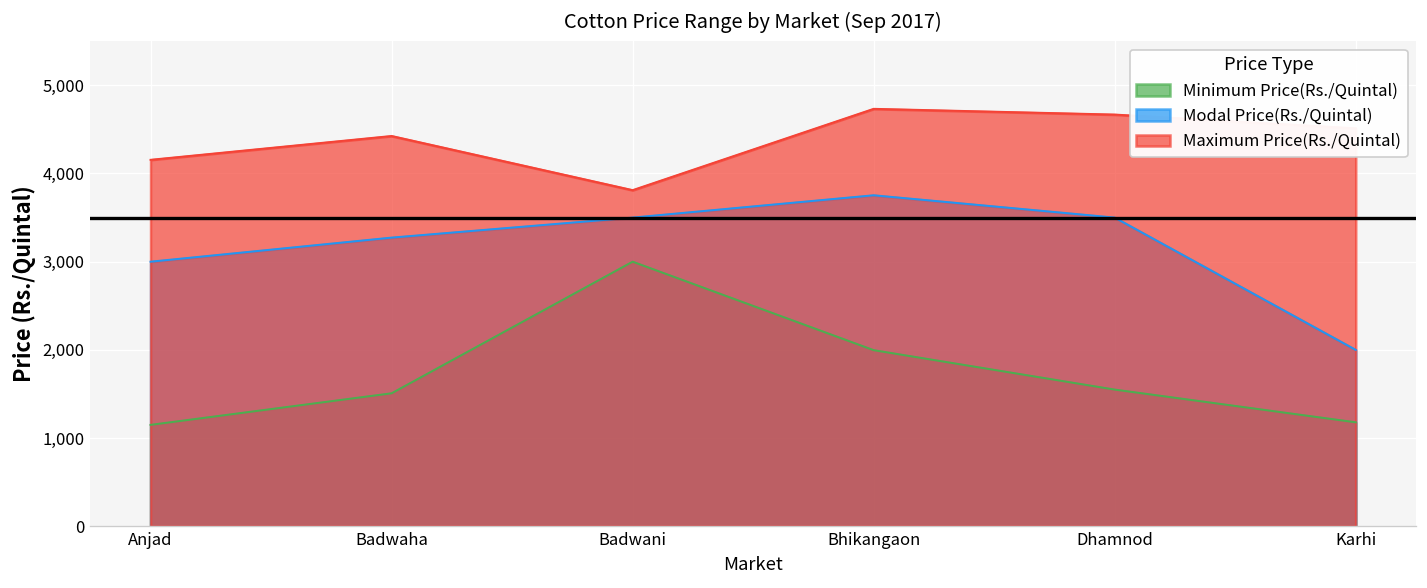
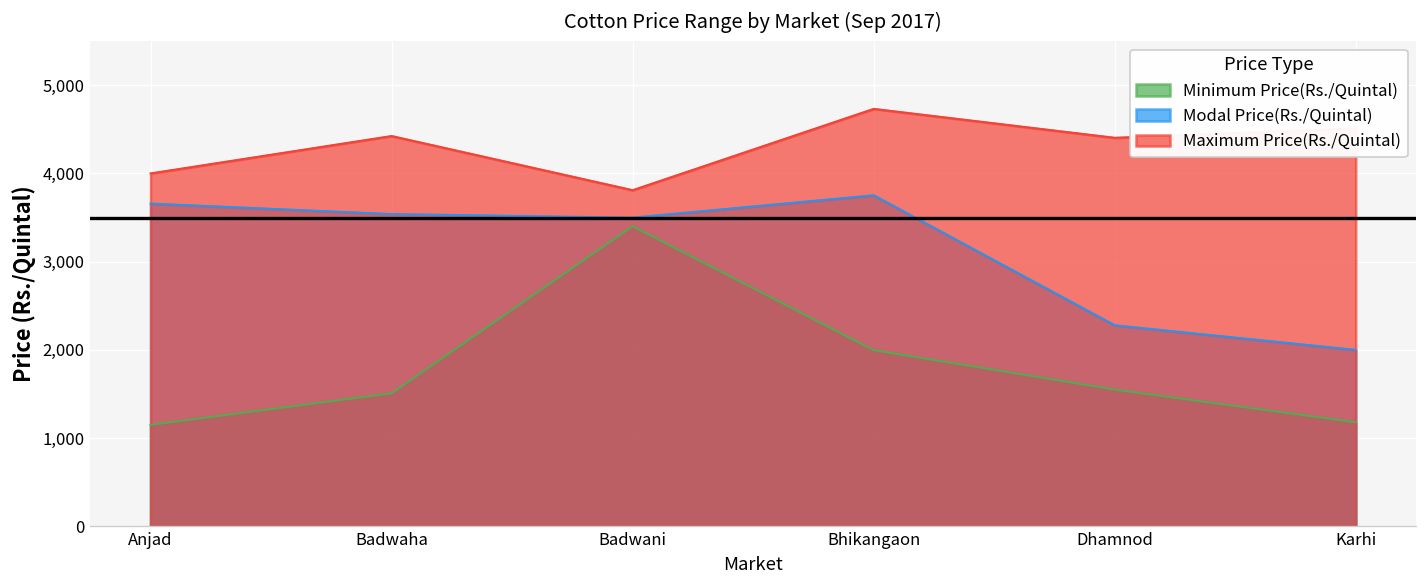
Modal Price(Rs./Quintal), Anjad: 3,000 -> 3,700
Maximum Price(Rs./Quintal), Anjad: 4,200 -> 4,000
Modal Price(Rs./Quintal), Badwaha: 3,300 -> 3,500
Minimum Price(Rs./Quintal), Badwani: 3,000 -> 3,400
Modal Price(Rs./Quintal), Dhamnod: 3,500 -> 2,300
Maximum Price(Rs./Quintal), Dhamnod: 4,700 -> 4,400
